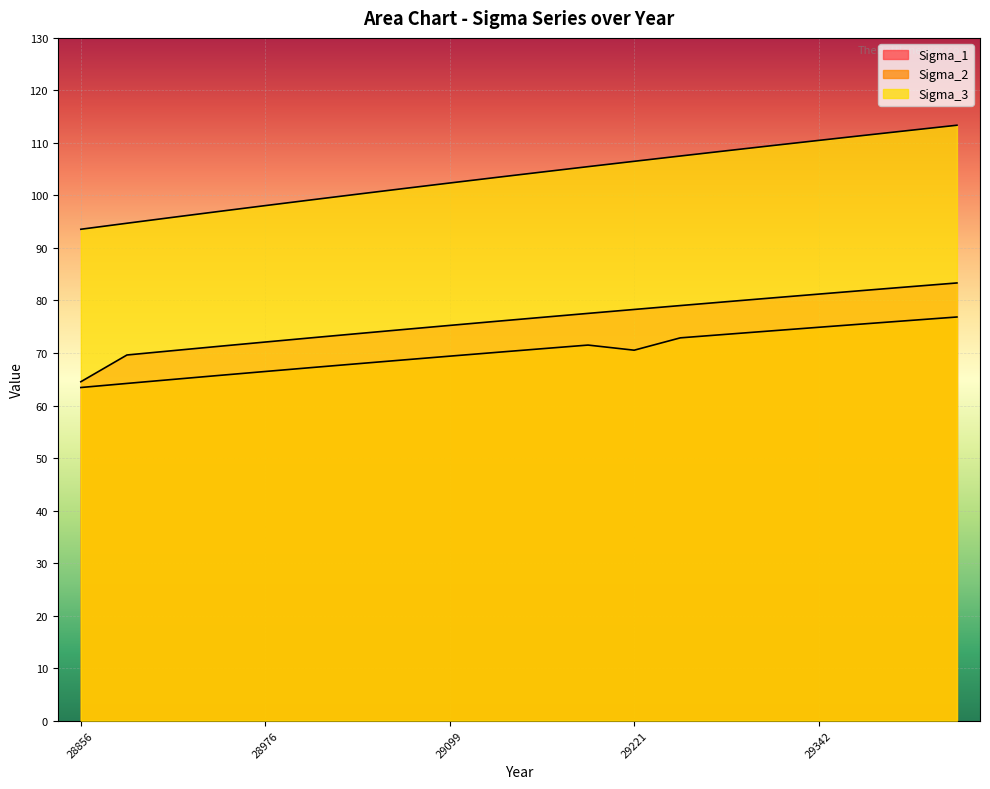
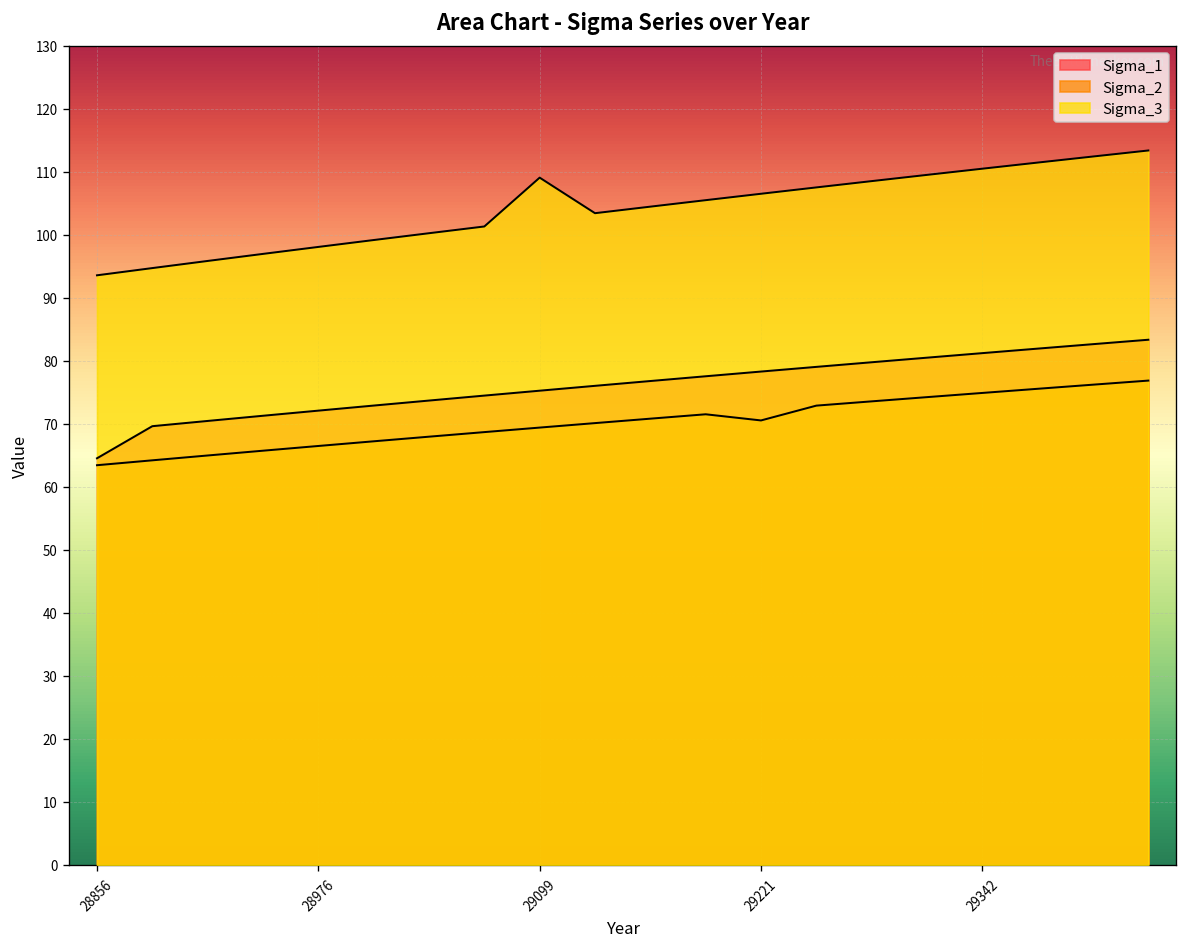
Sigma_3, 29099: 102 -> 109
